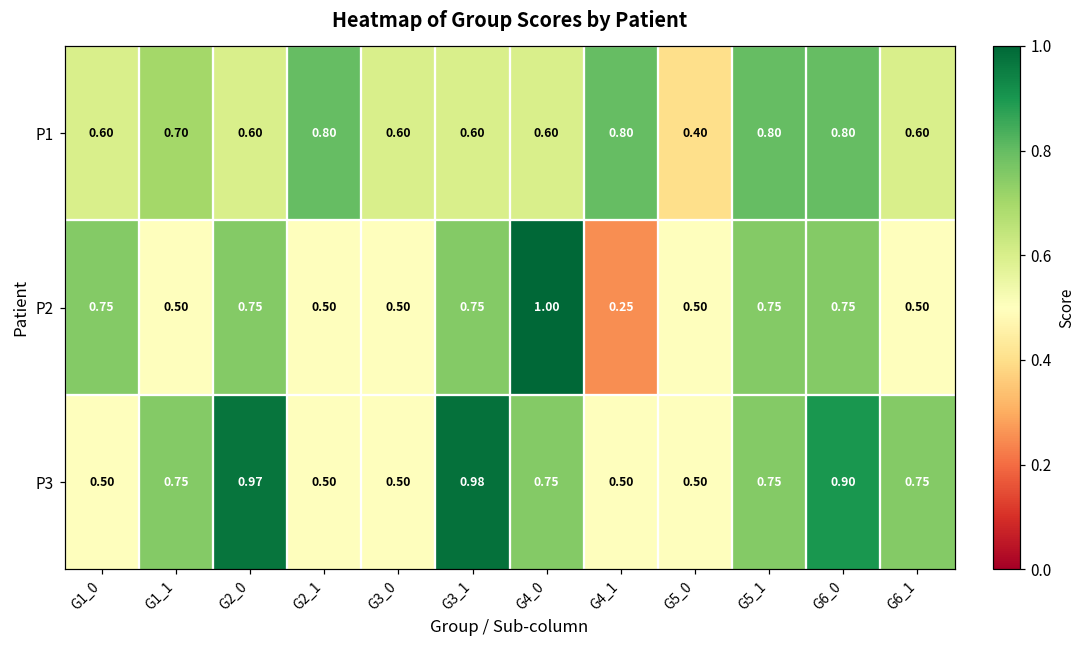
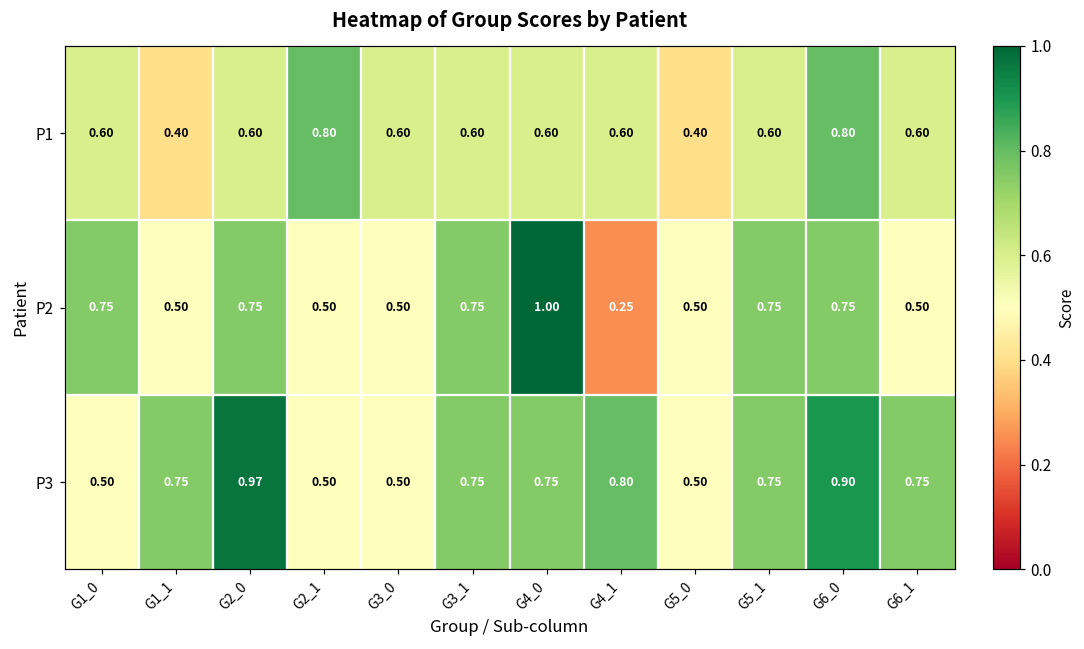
P1, G1_1: 0.70 -> 0.40
P1, G4_1: 0.80 -> 0.60
P1, G5_1: 0.80 -> 0.60
P3, G3_1: 0.98 -> 0.75
P3, G4_1: 0.50 -> 0.80
